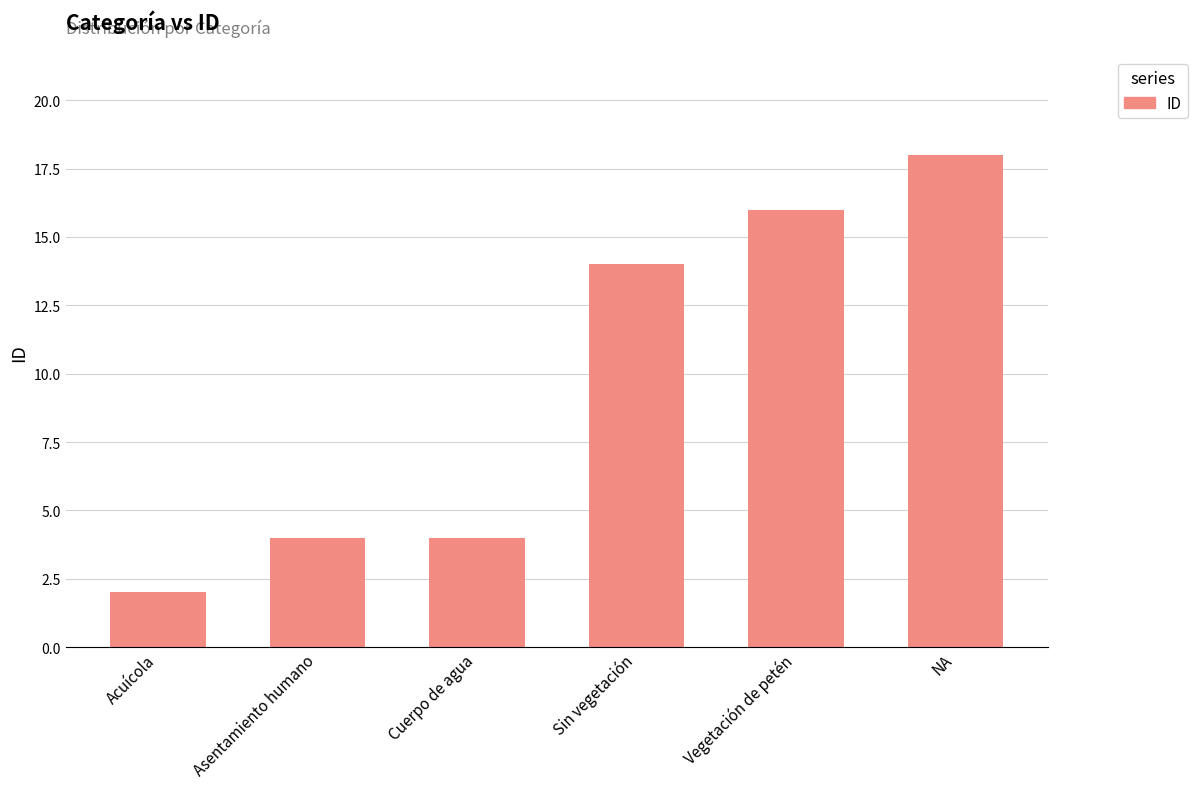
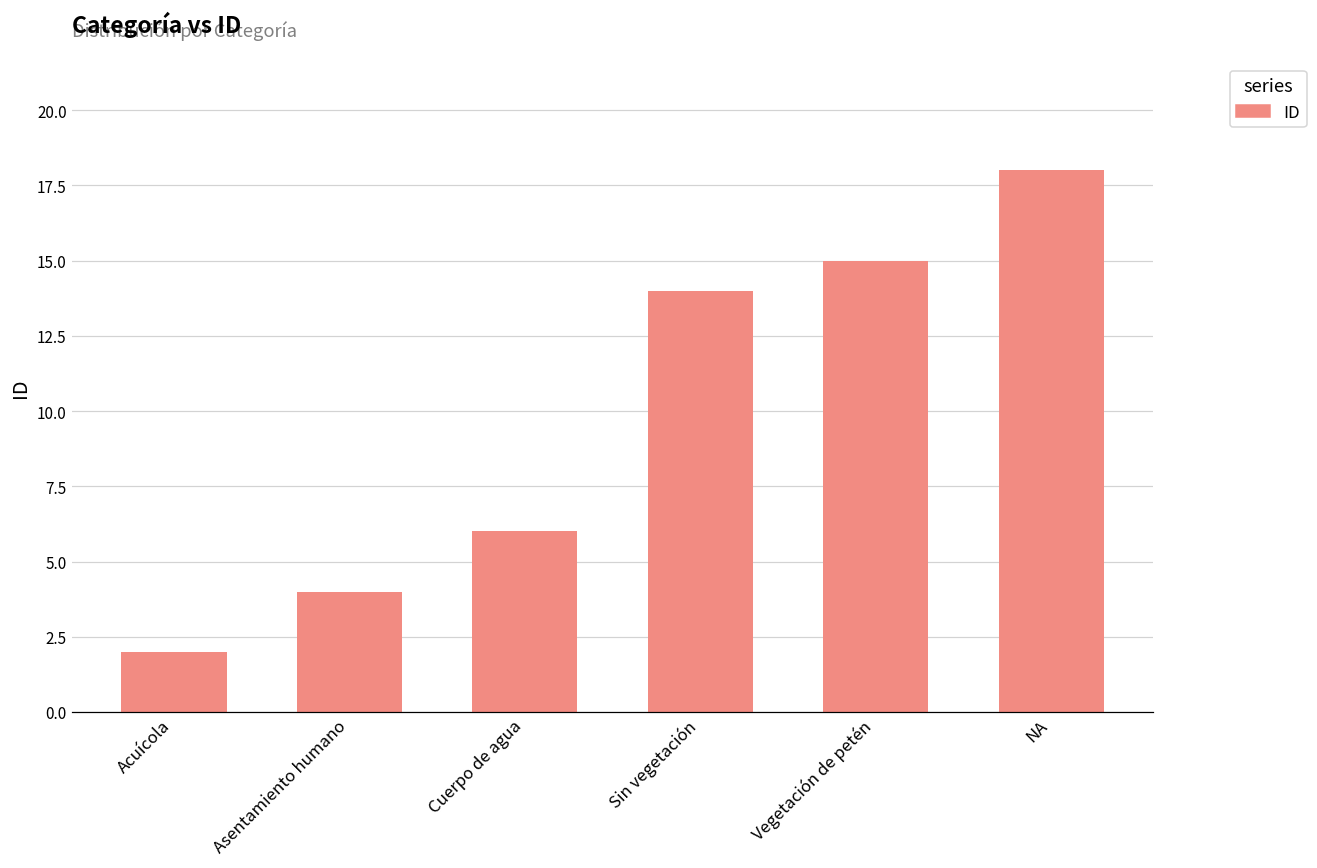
Cuerpo de agua: 4 -> 6
Vegetación de petén: 16 -> 15
